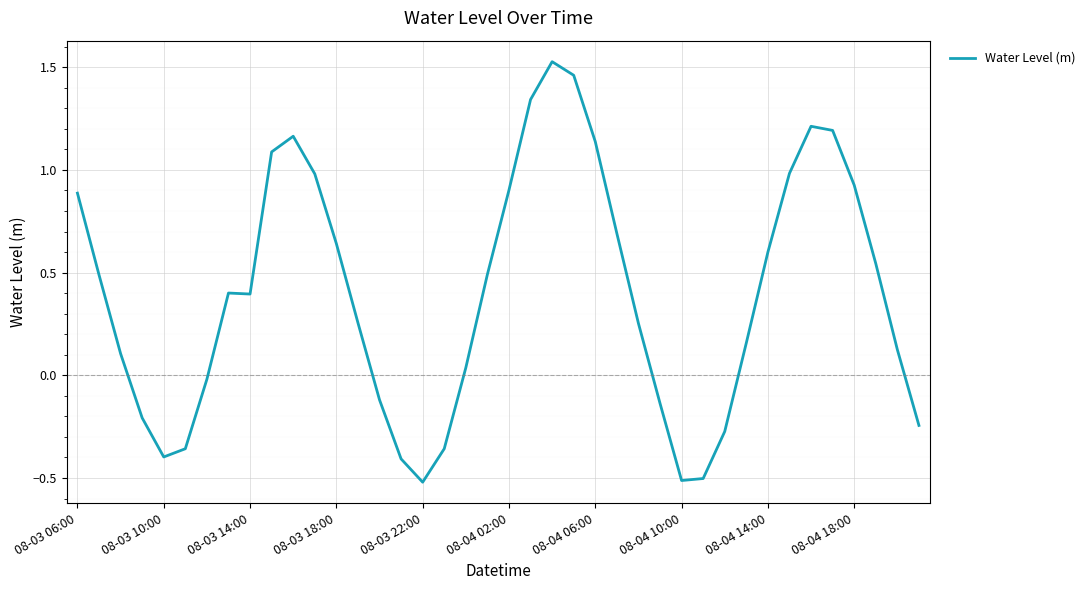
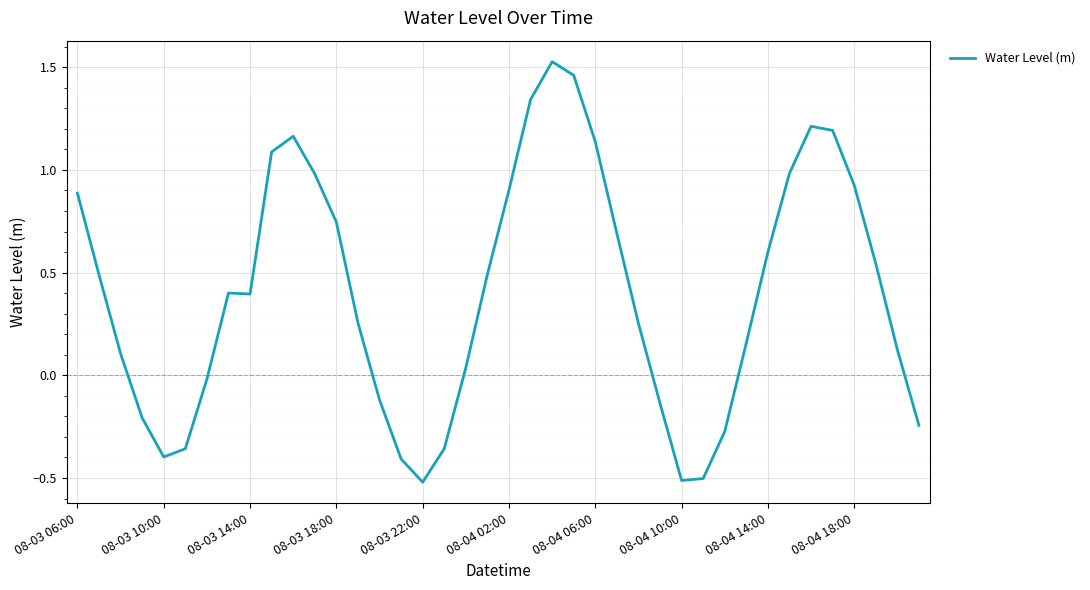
08-03 18:00: 0.64 -> 0.75
